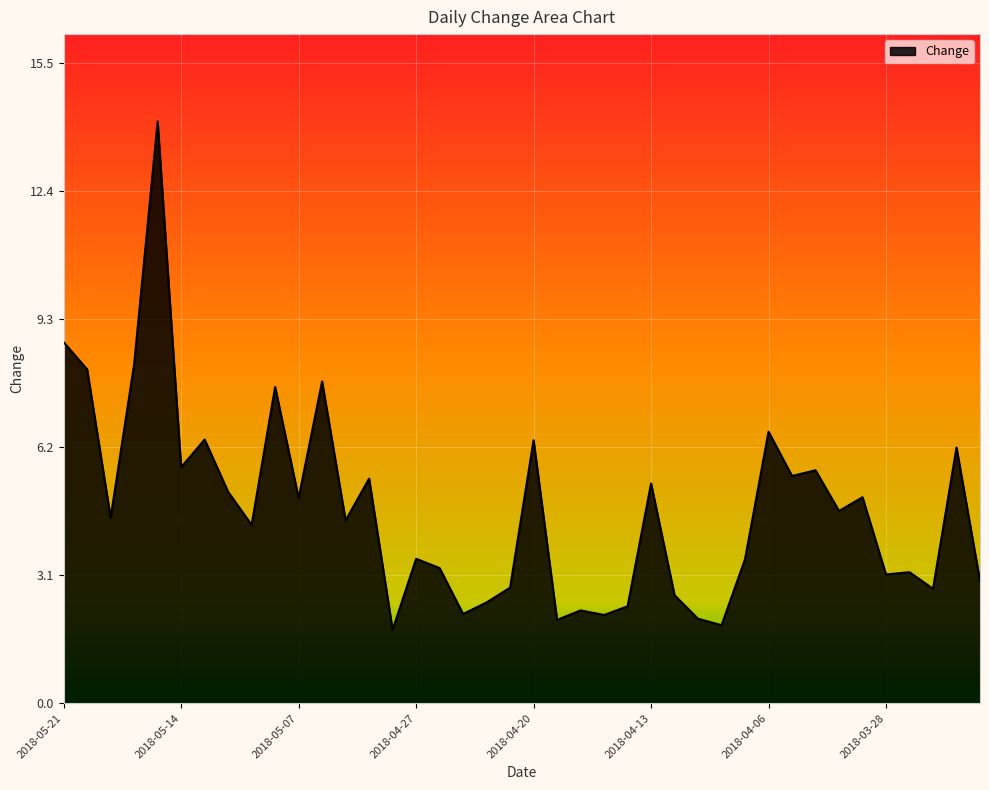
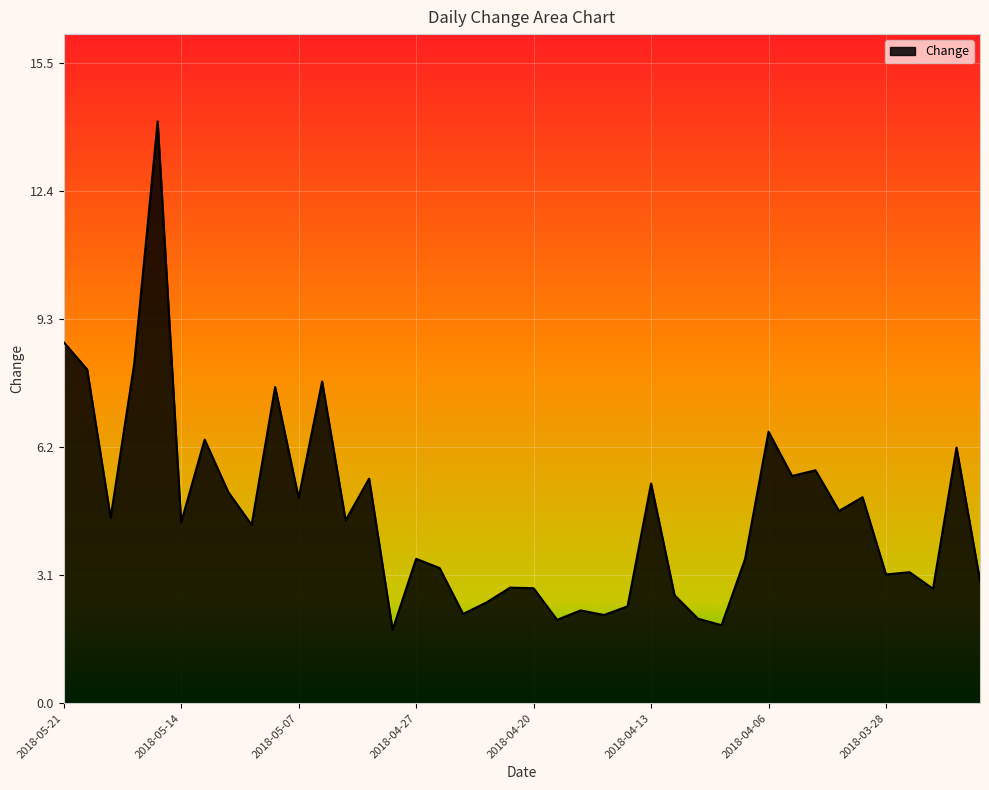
2018-05-14: 5.7 -> 4.4
2018-04-20: 6.4 -> 2.8
